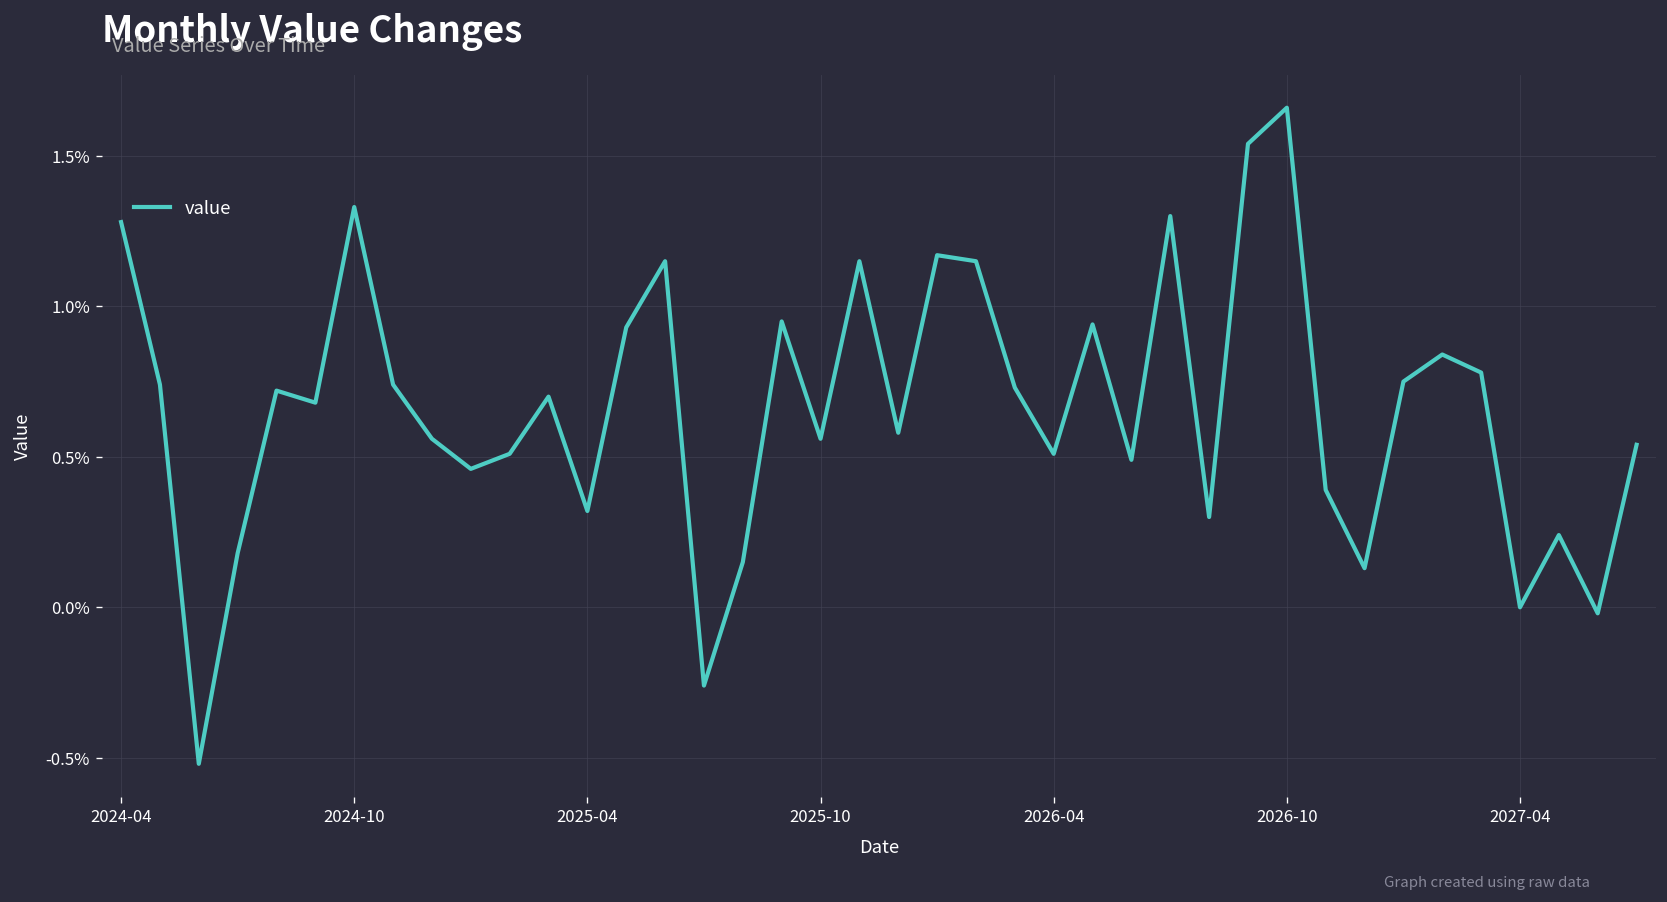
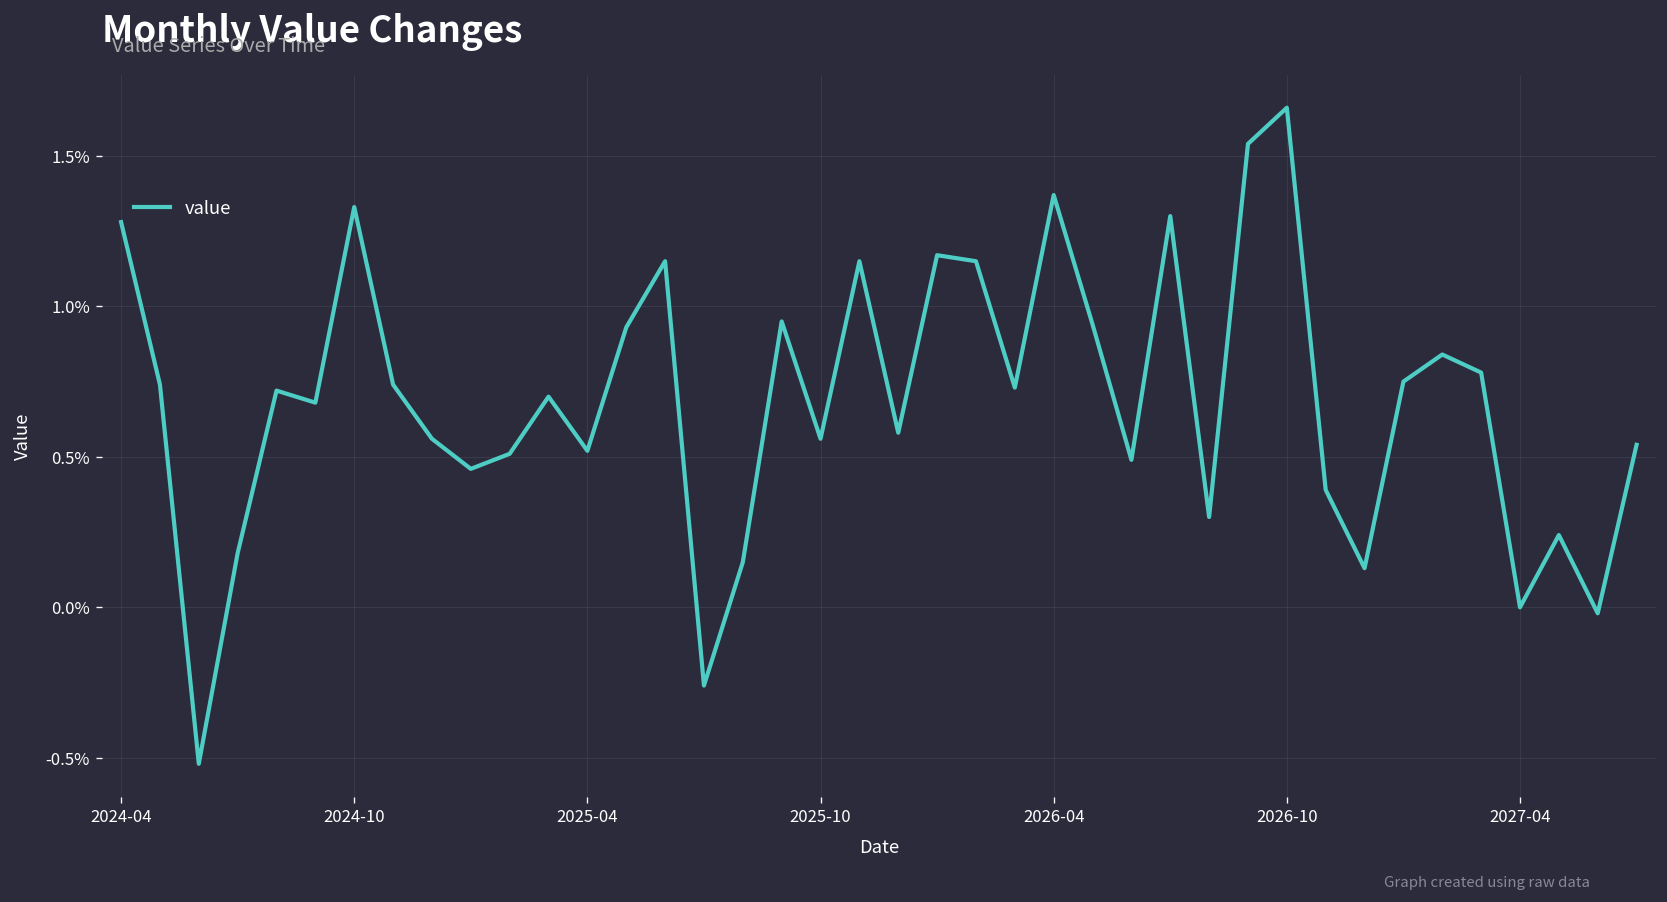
2025-04: 0.32% -> 0.52%
2026-04: 0.51% -> 1.37%
